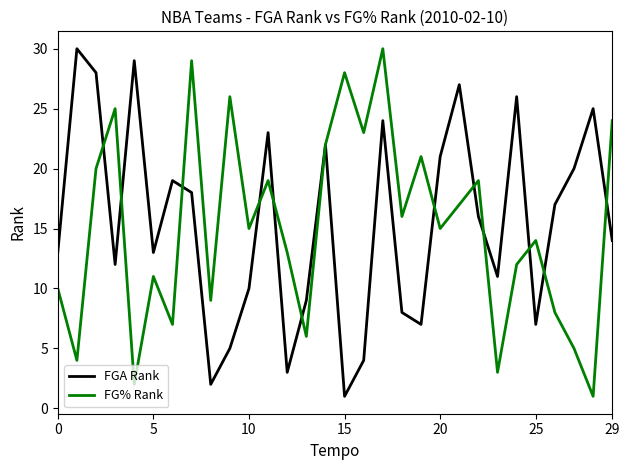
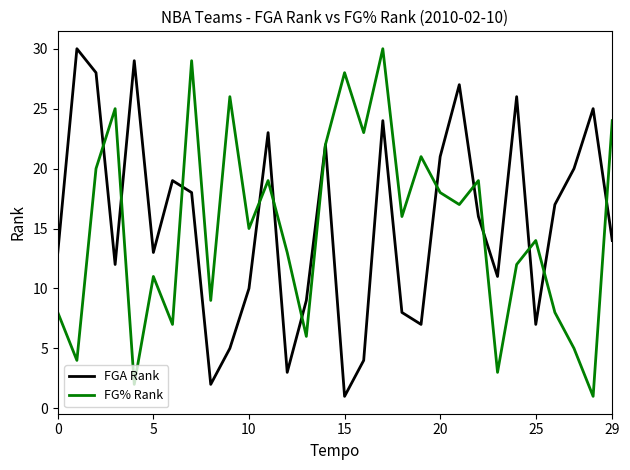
FG% Rank, 0: 10 -> 8
FG% Rank, 20: 15 -> 18
